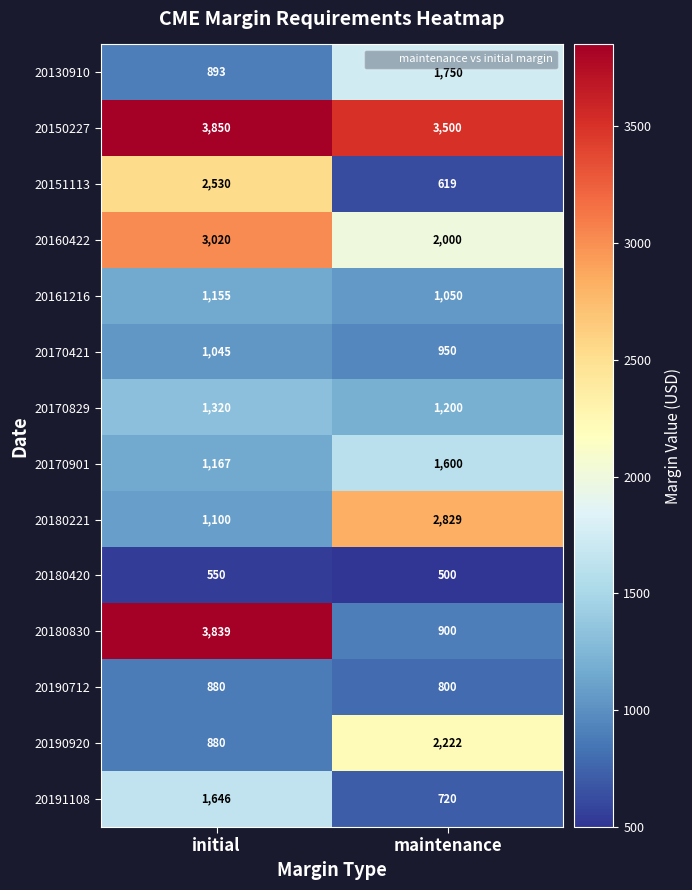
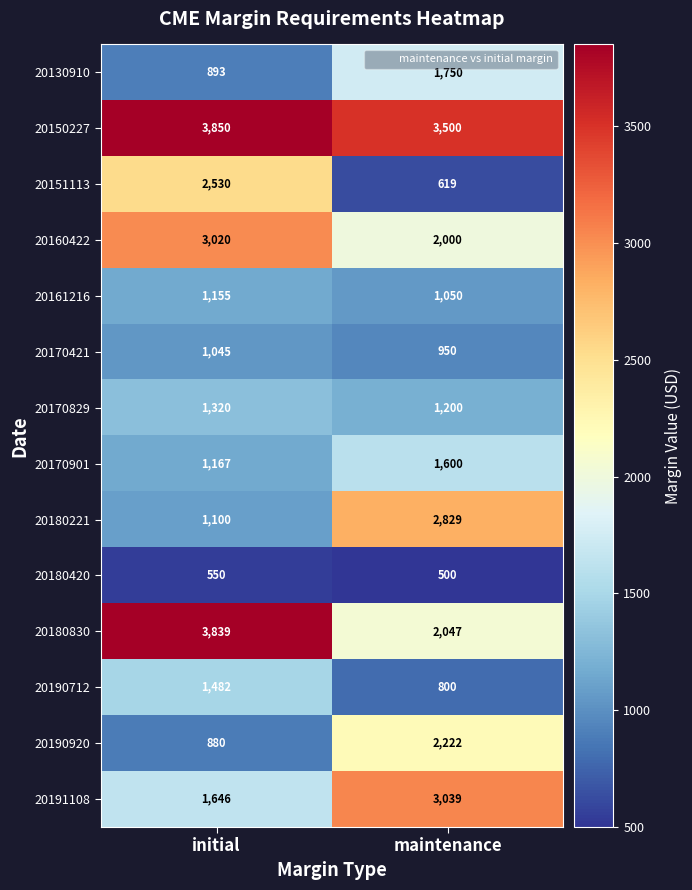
20180830, maintenance: 900 -> 2,047
20190712, initial: 880 -> 1,482
20191108, maintenance: 720 -> 3,039
